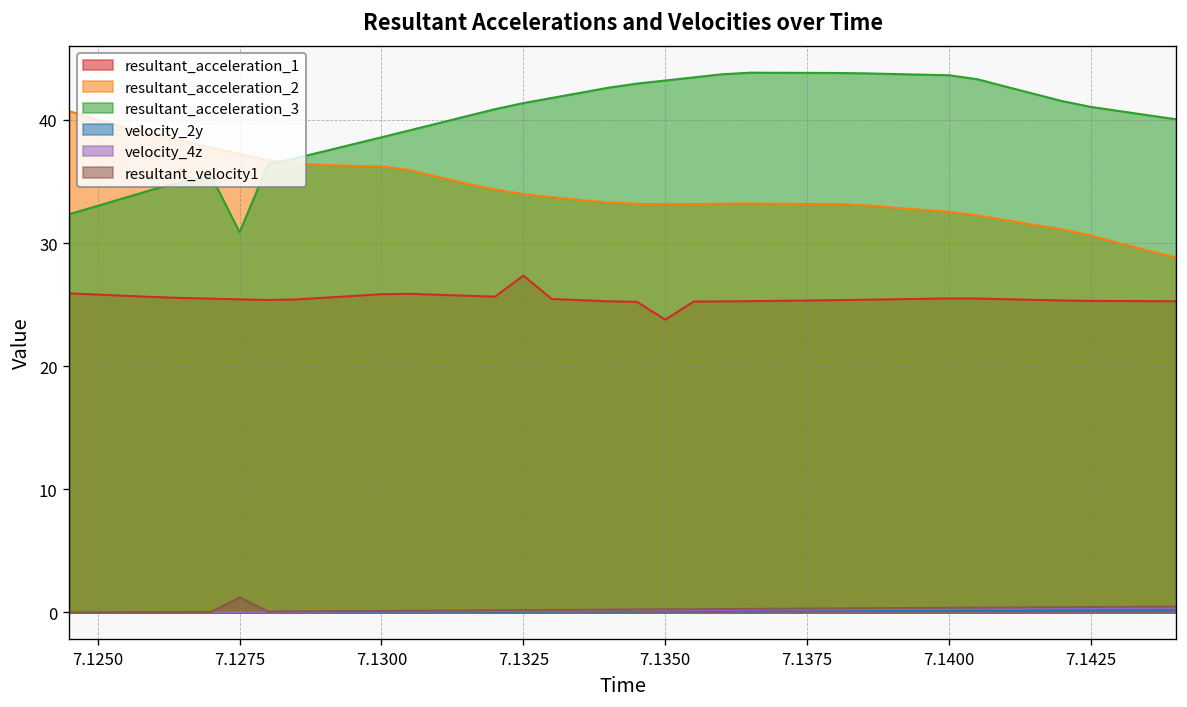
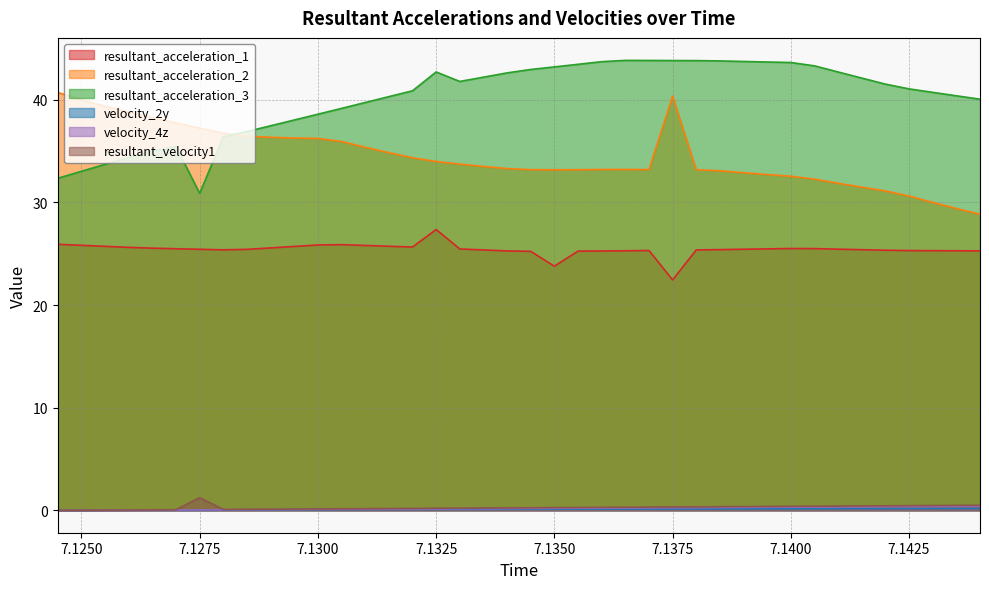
resultant_acceleration_3, 7.1325: 41.4 -> 42.7
resultant_acceleration_1, 7.1375: 25.3 -> 22.4
resultant_acceleration_2, 7.1375: 33.2 -> 40.3
